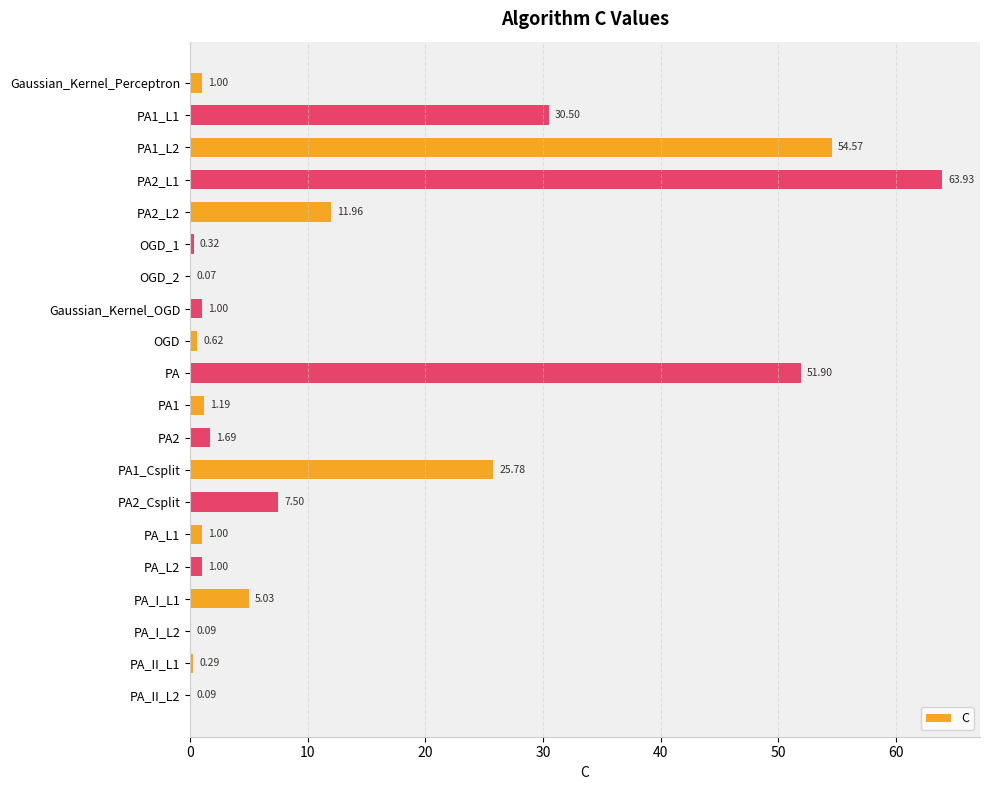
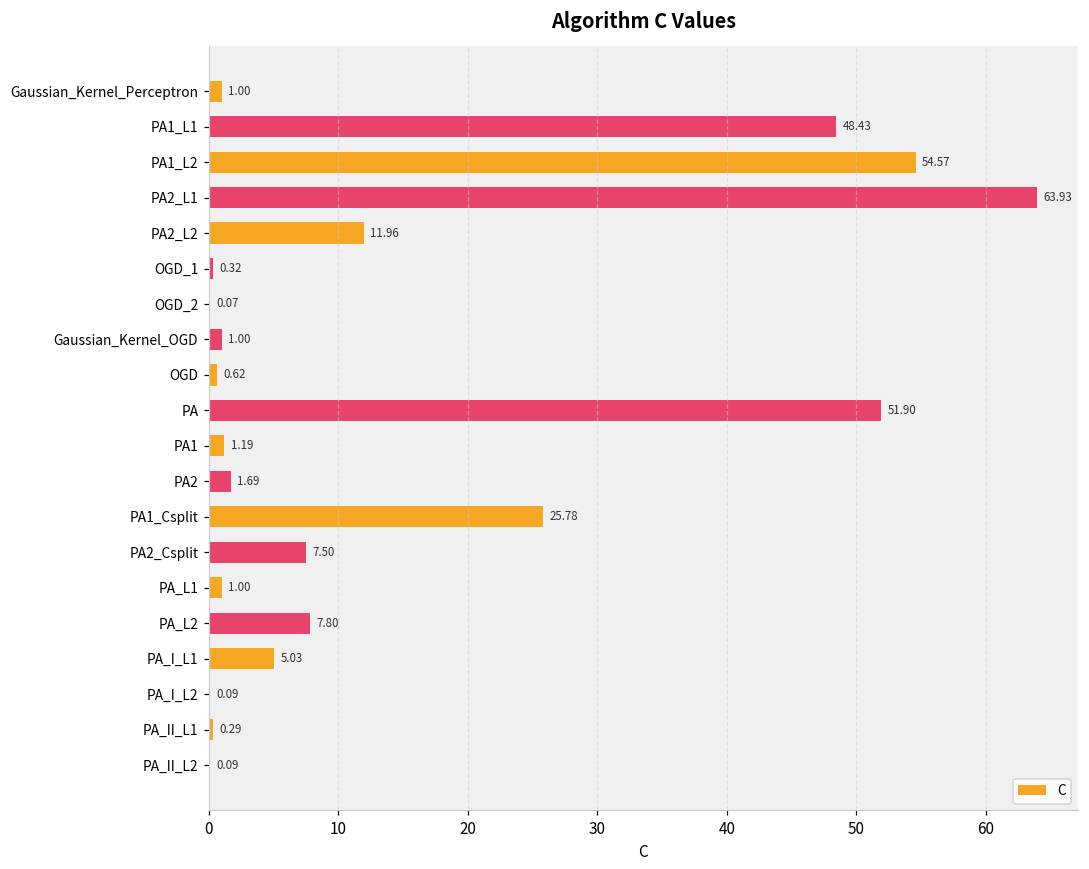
PA1_L1: 30.50 -> 48.43
PA_L2: 1.00 -> 7.80
